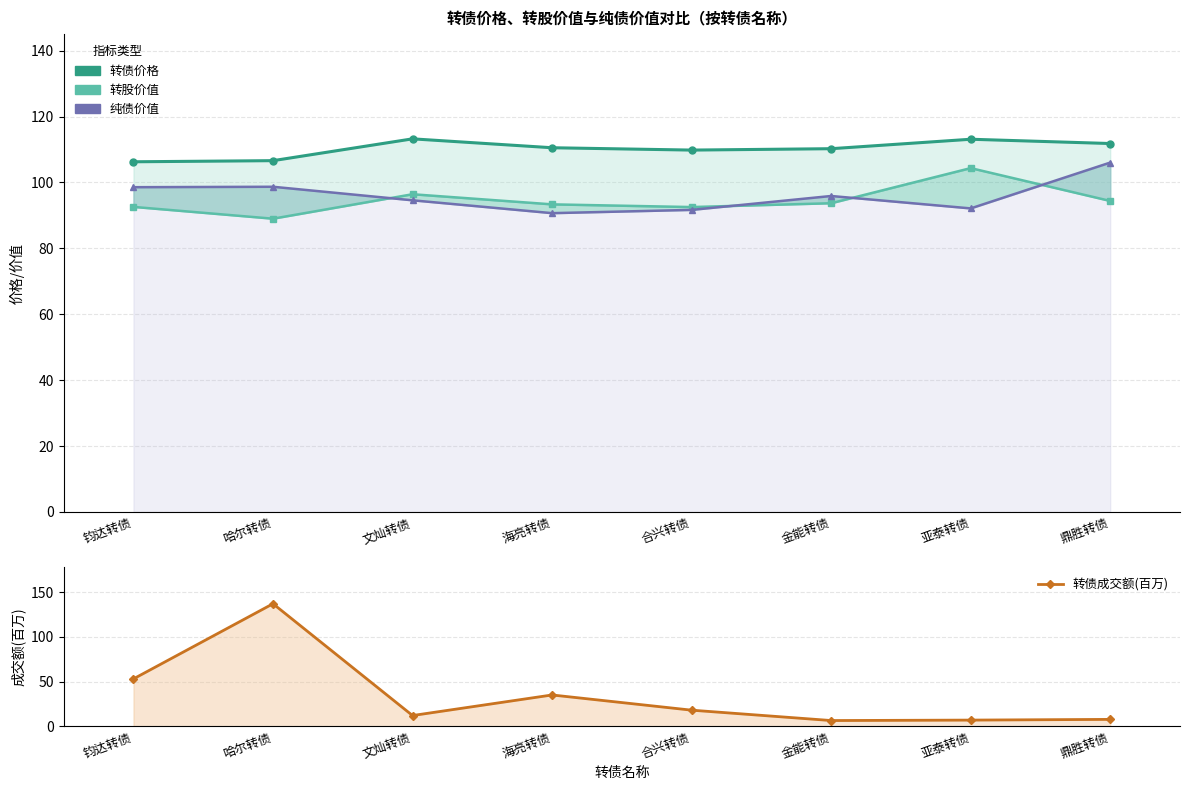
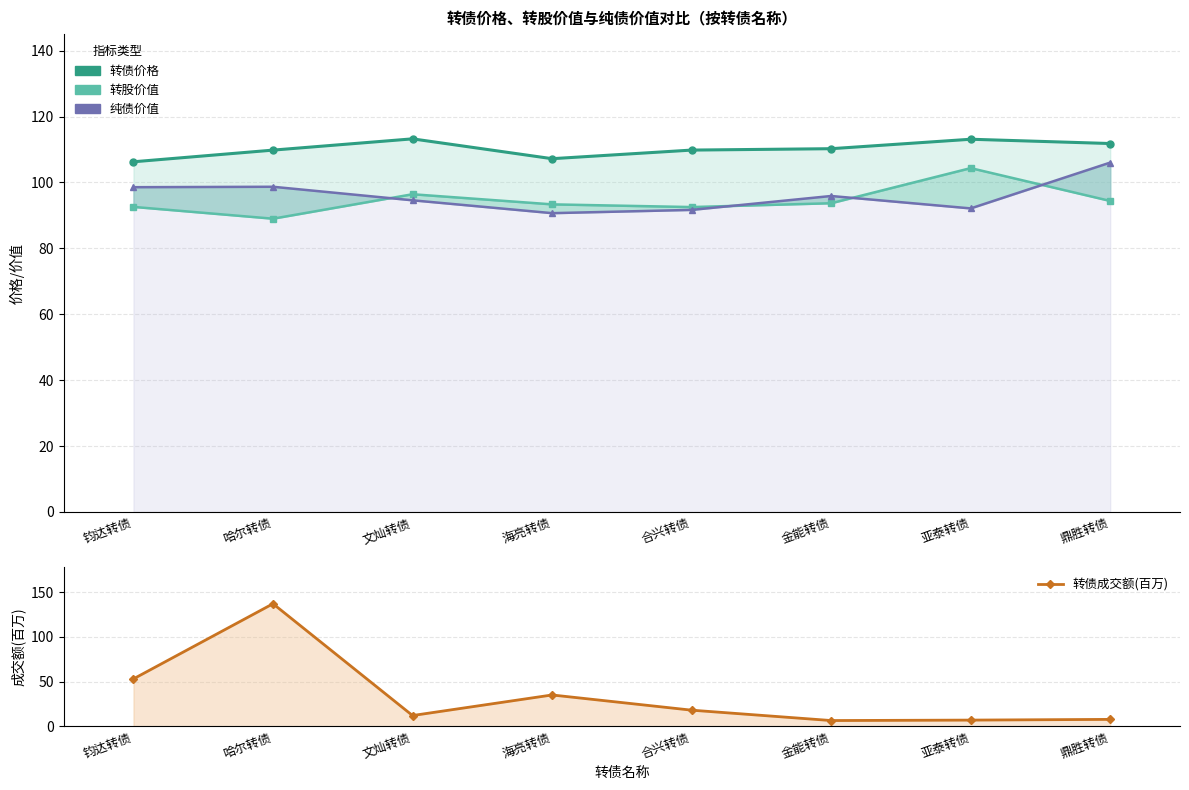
转债价格、转股价值与纯债价值对比（按转债名称）, 转债价格, 哈尔转债: 107 -> 110
转债价格、转股价值与纯债价值对比（按转债名称）, 转债价格, 海亮转债: 111 -> 107
